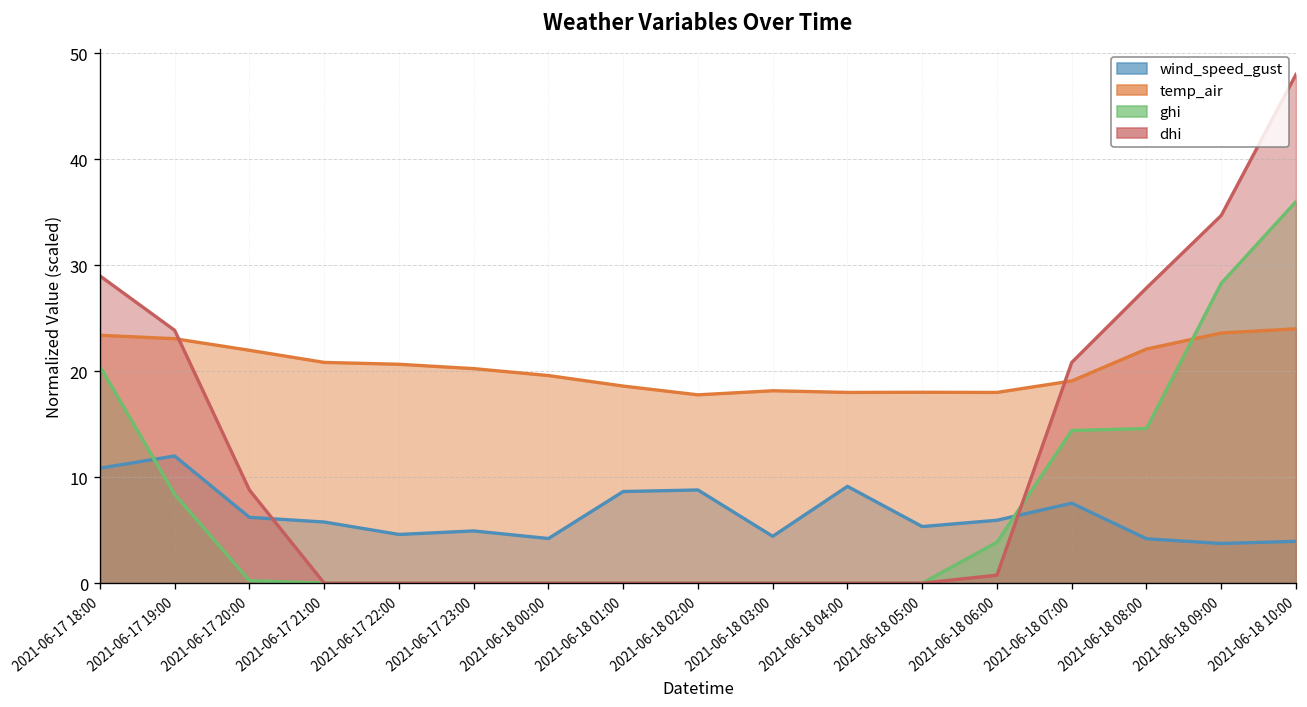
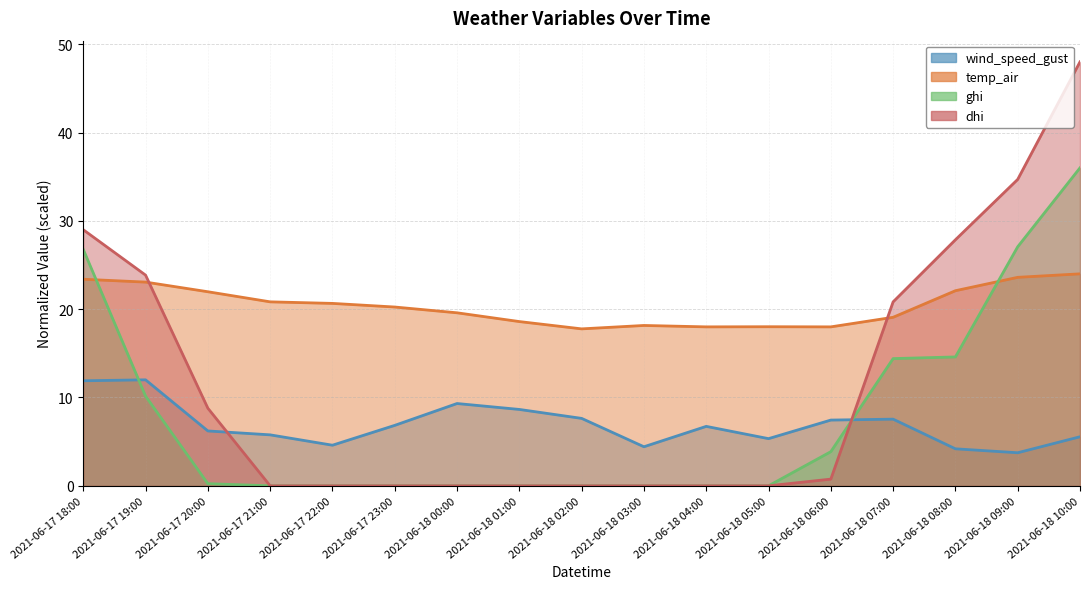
wind_speed_gust, 2021-06-17 18:00: 11 -> 12
ghi, 2021-06-17 18:00: 20 -> 27
ghi, 2021-06-17 19:00: 8 -> 10
wind_speed_gust, 2021-06-17 23:00: 5 -> 7
wind_speed_gust, 2021-06-18 00:00: 4 -> 9
wind_speed_gust, 2021-06-18 02:00: 9 -> 8
wind_speed_gust, 2021-06-18 04:00: 9 -> 7
wind_speed_gust, 2021-06-18 06:00: 6 -> 7
ghi, 2021-06-18 09:00: 28 -> 27
wind_speed_gust, 2021-06-18 10:00: 4 -> 6
